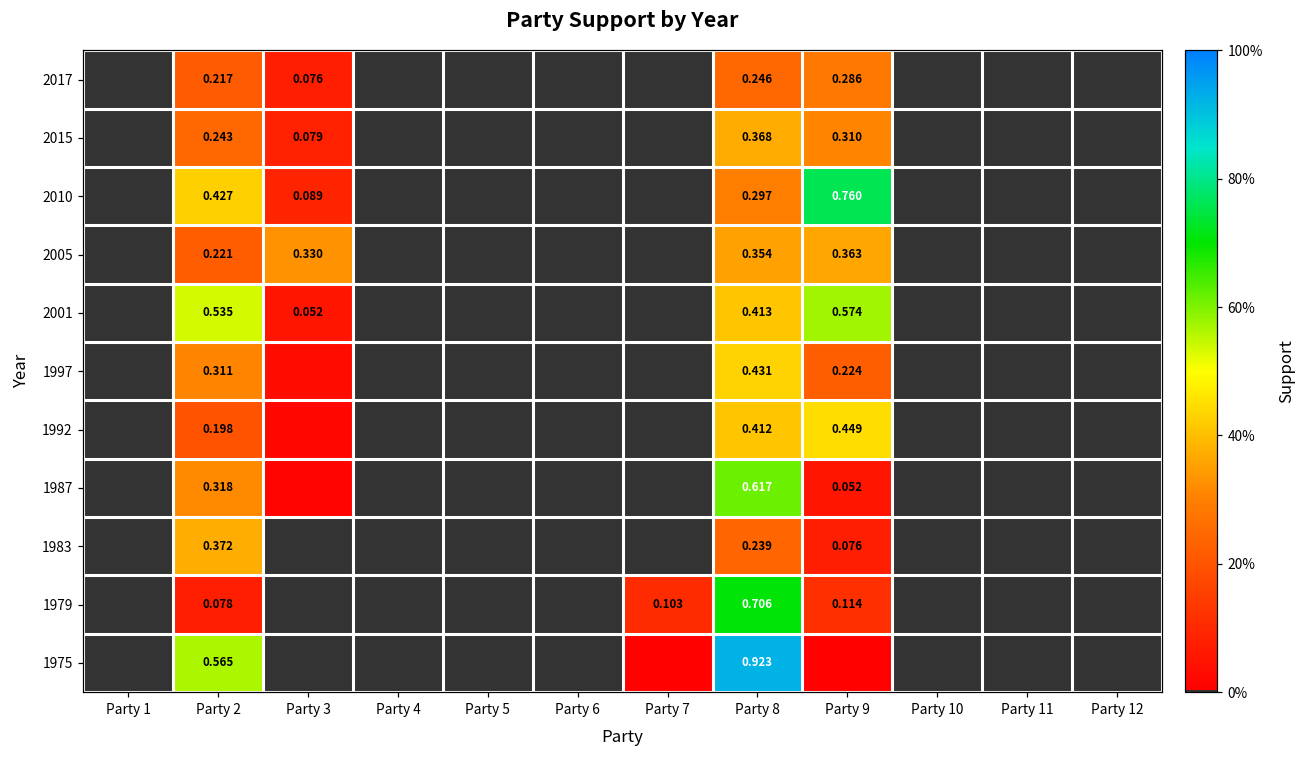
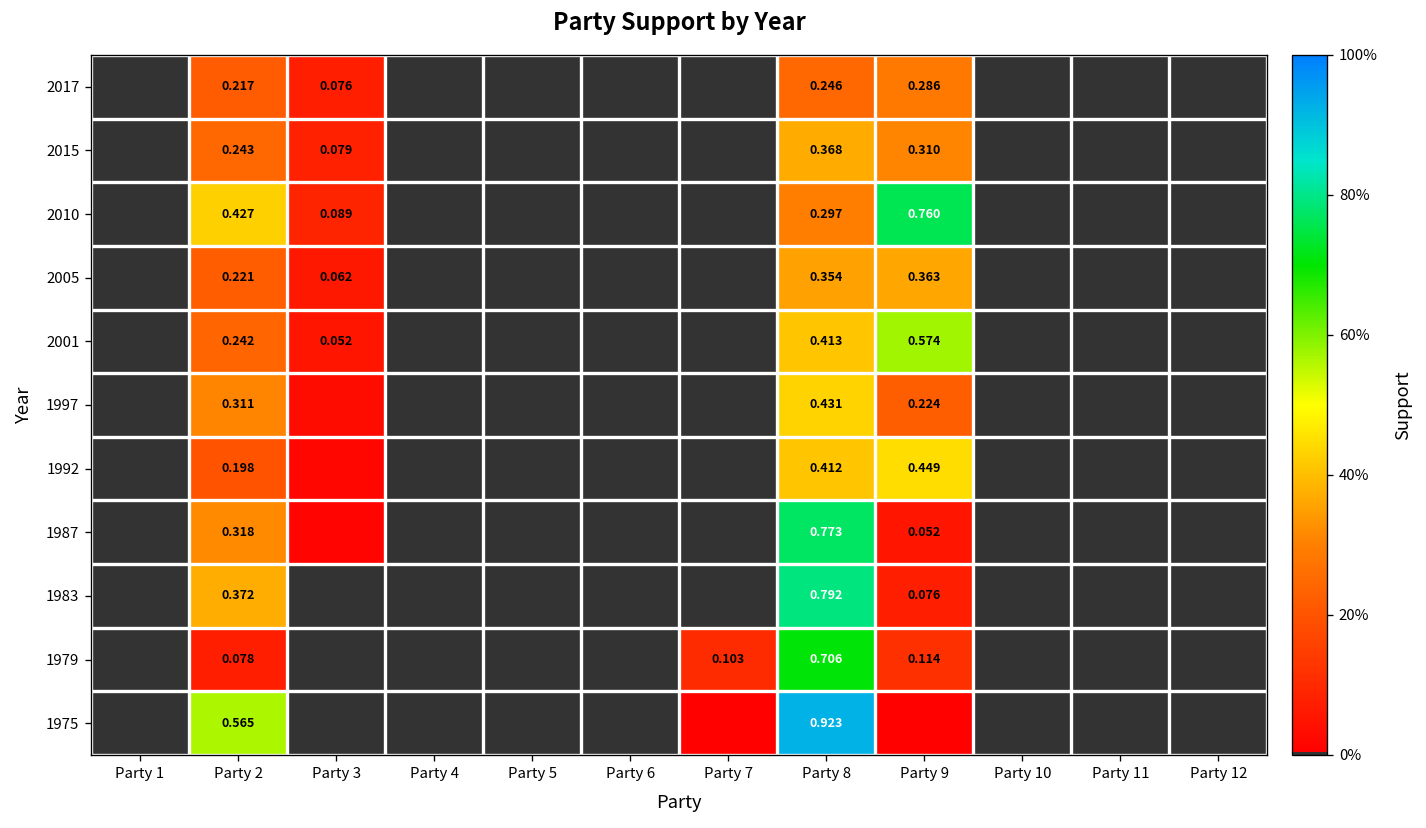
2005, Party 3: 0.330 -> 0.062
2001, Party 2: 0.535 -> 0.242
1987, Party 8: 0.617 -> 0.773
1983, Party 8: 0.239 -> 0.792
